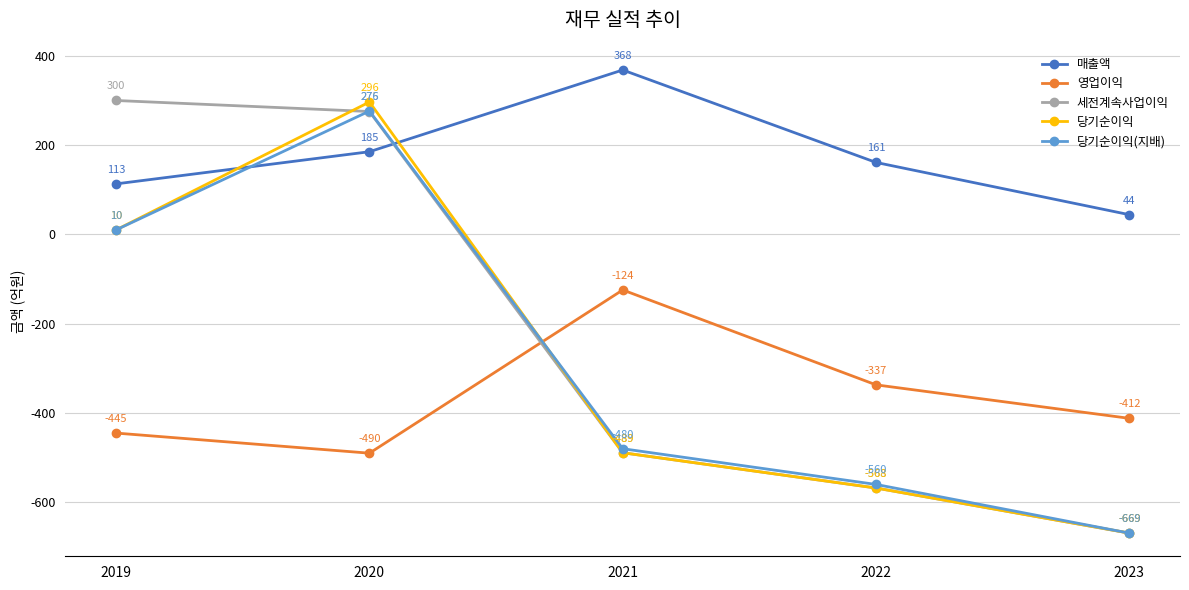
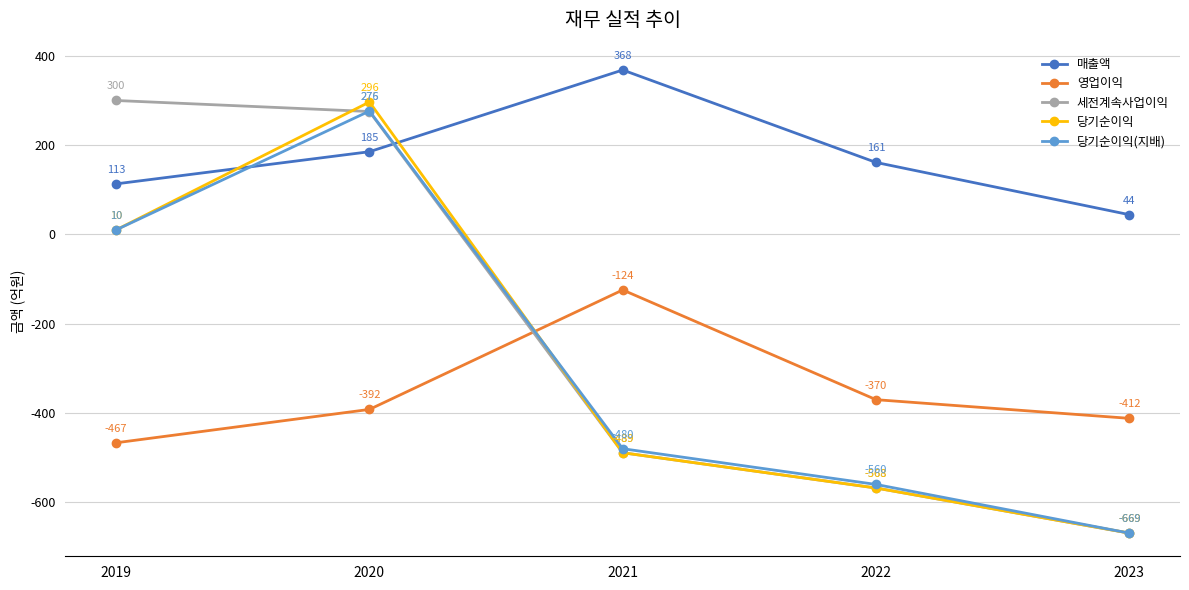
영업이익, 2019: -445 -> -467
영업이익, 2020: -490 -> -392
영업이익, 2022: -337 -> -370
